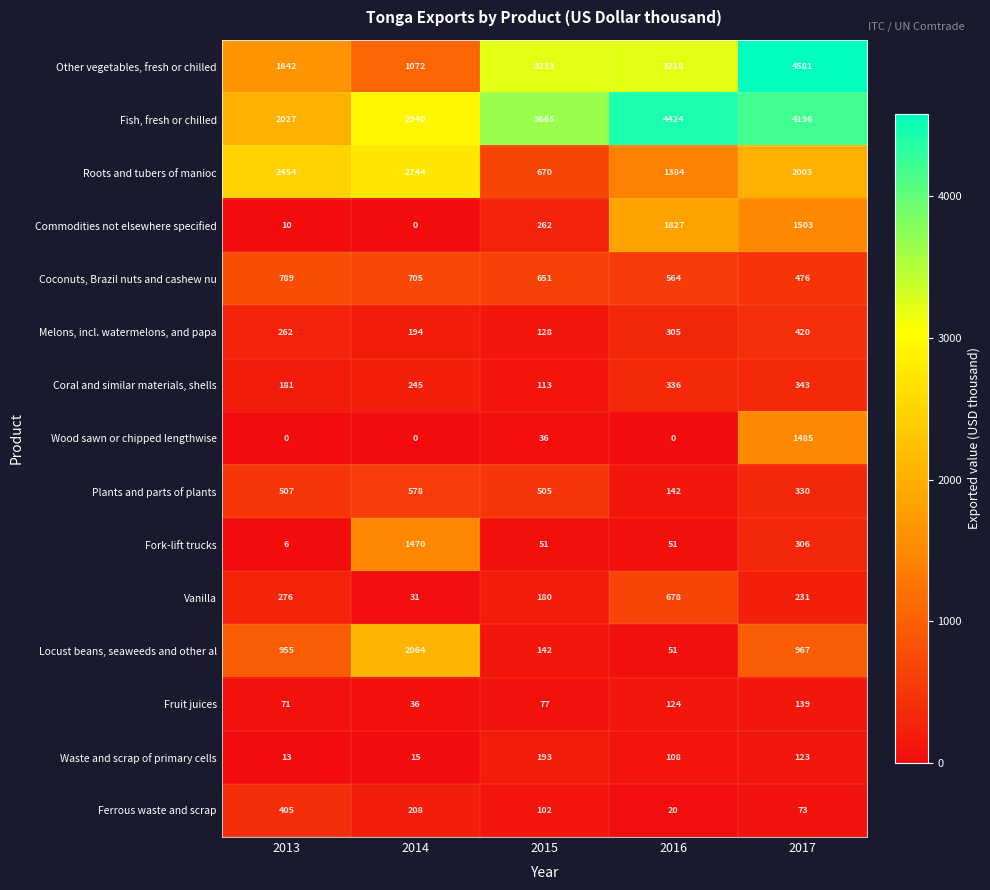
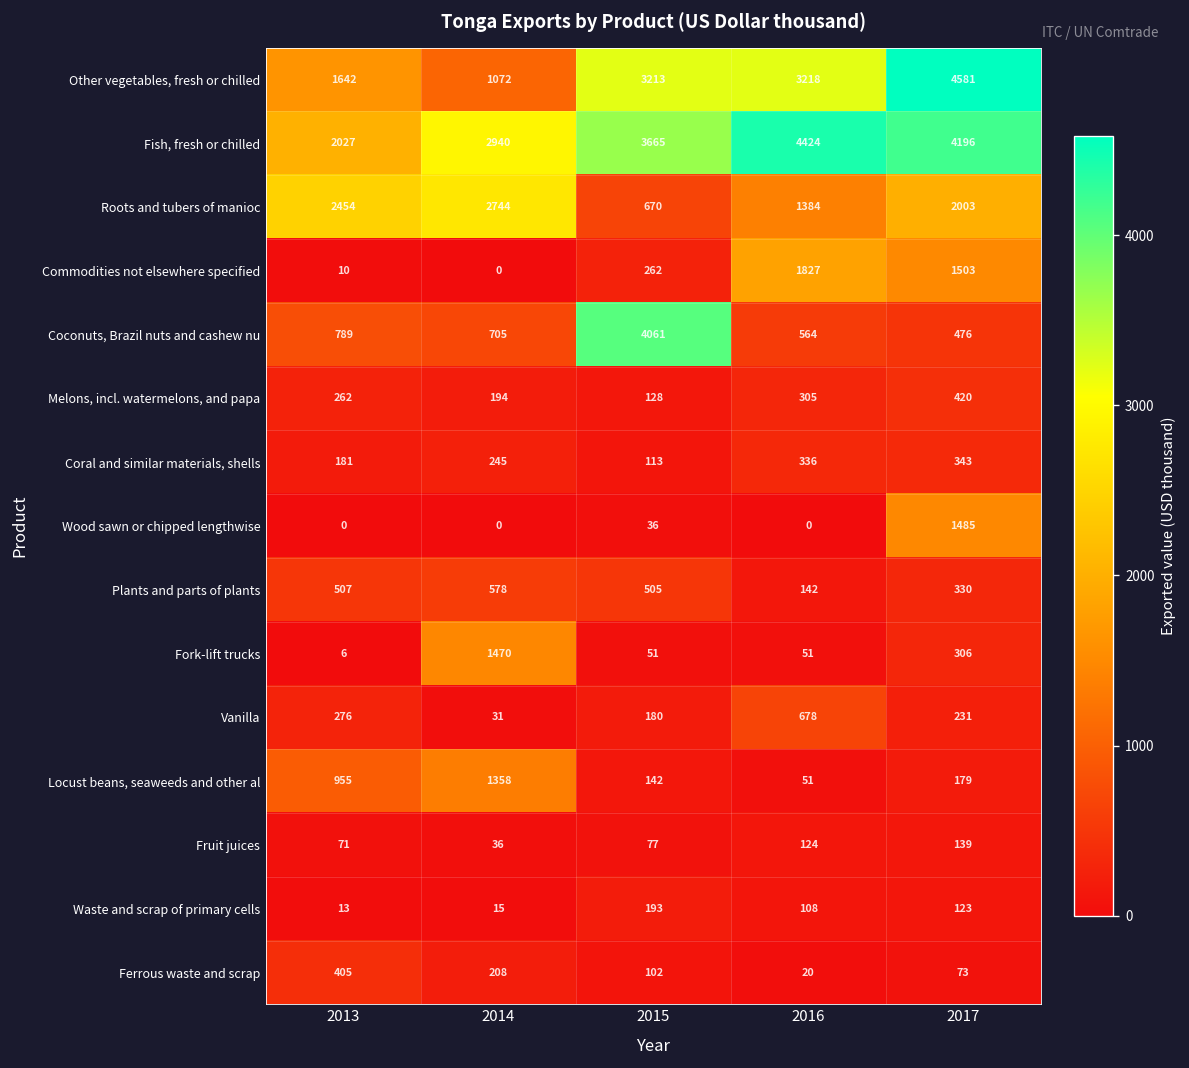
Coconuts, Brazil nuts and cashew nu, 2015: 651 -> 4061
Locust beans, seaweeds and other al, 2014: 2064 -> 1358
Locust beans, seaweeds and other al, 2017: 967 -> 179
